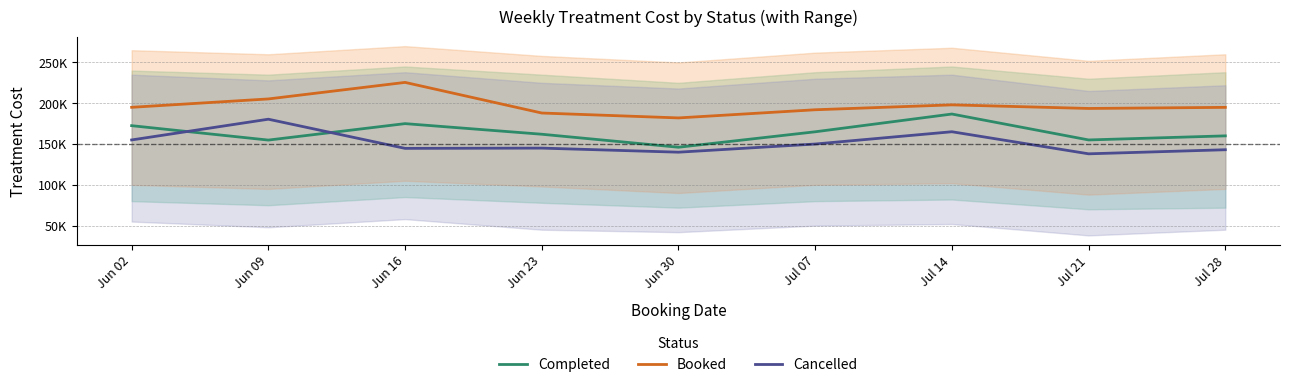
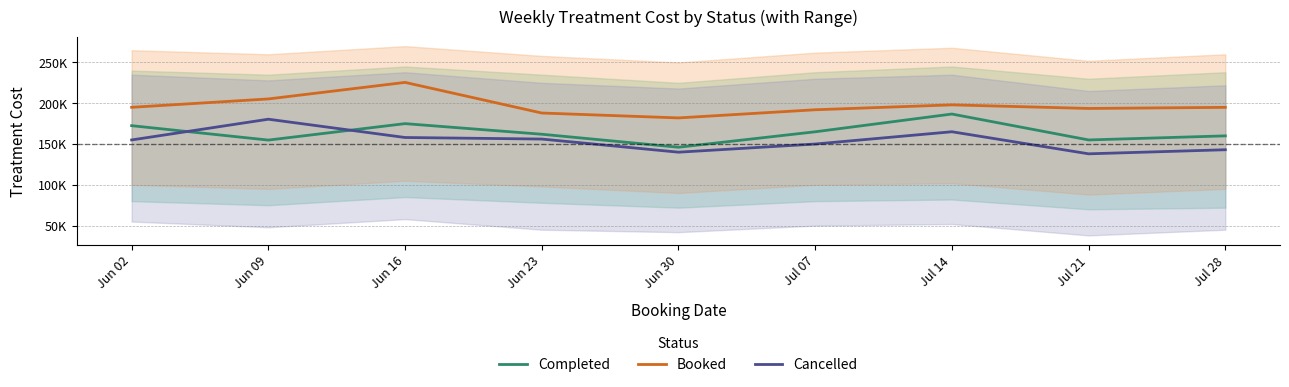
Cancelled, Jun 16: 140000 -> 160000
Cancelled, Jun 23: 150000 -> 160000
